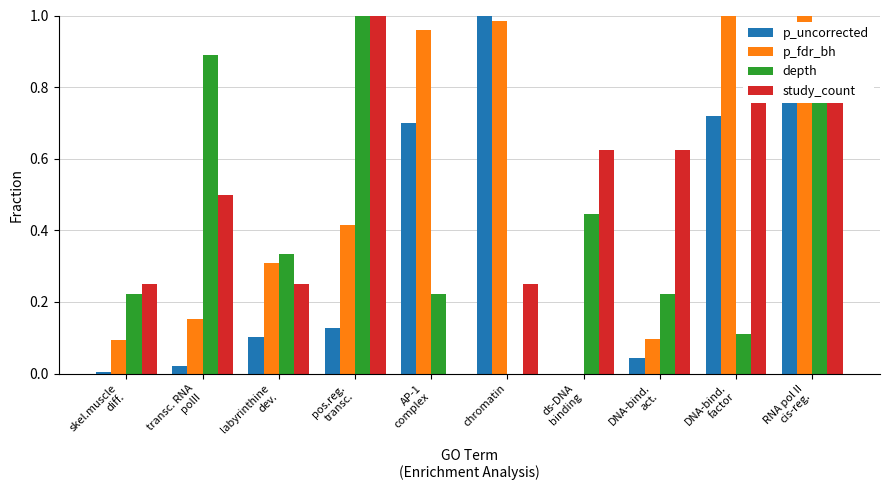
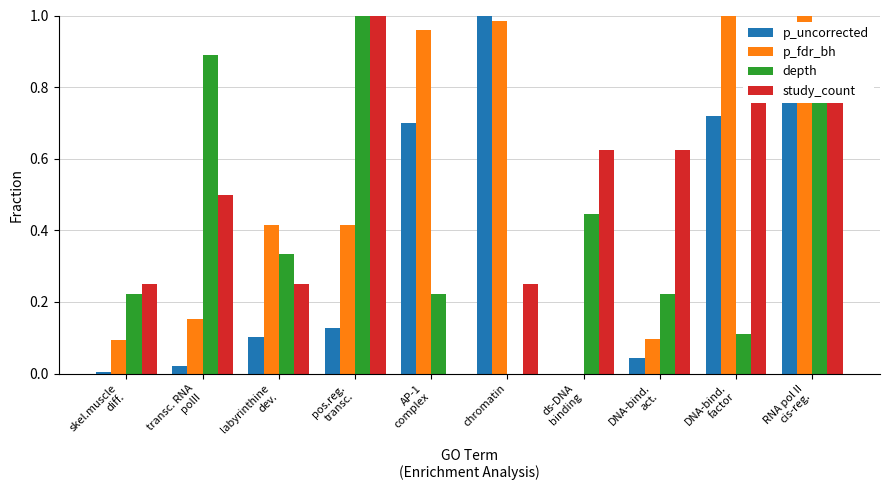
p_fdr_bh, labyrinthine dev.: 0.31 -> 0.41
